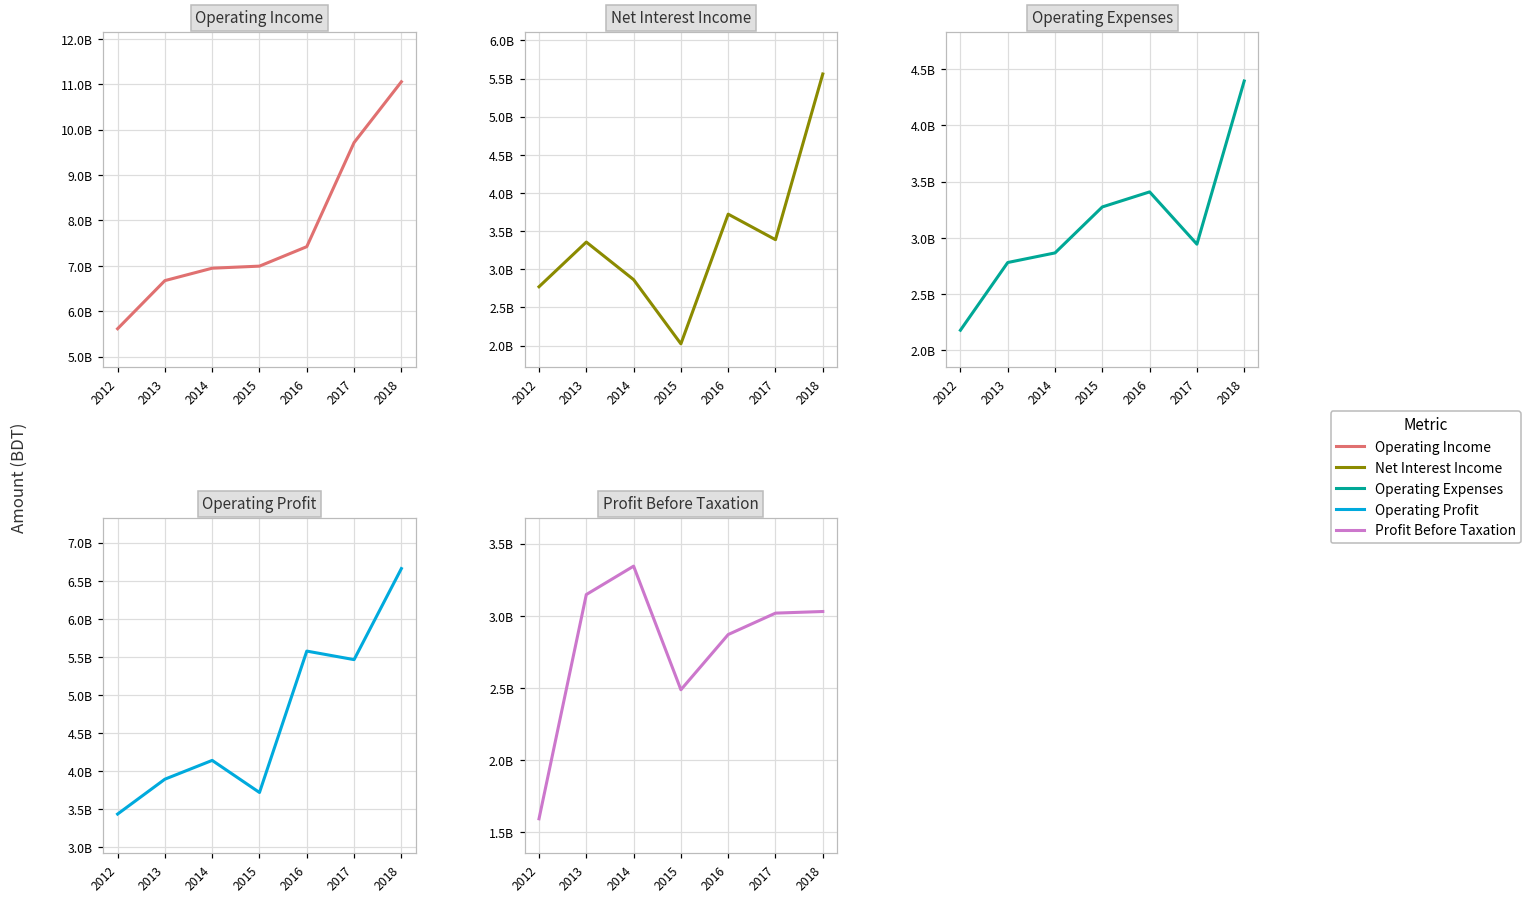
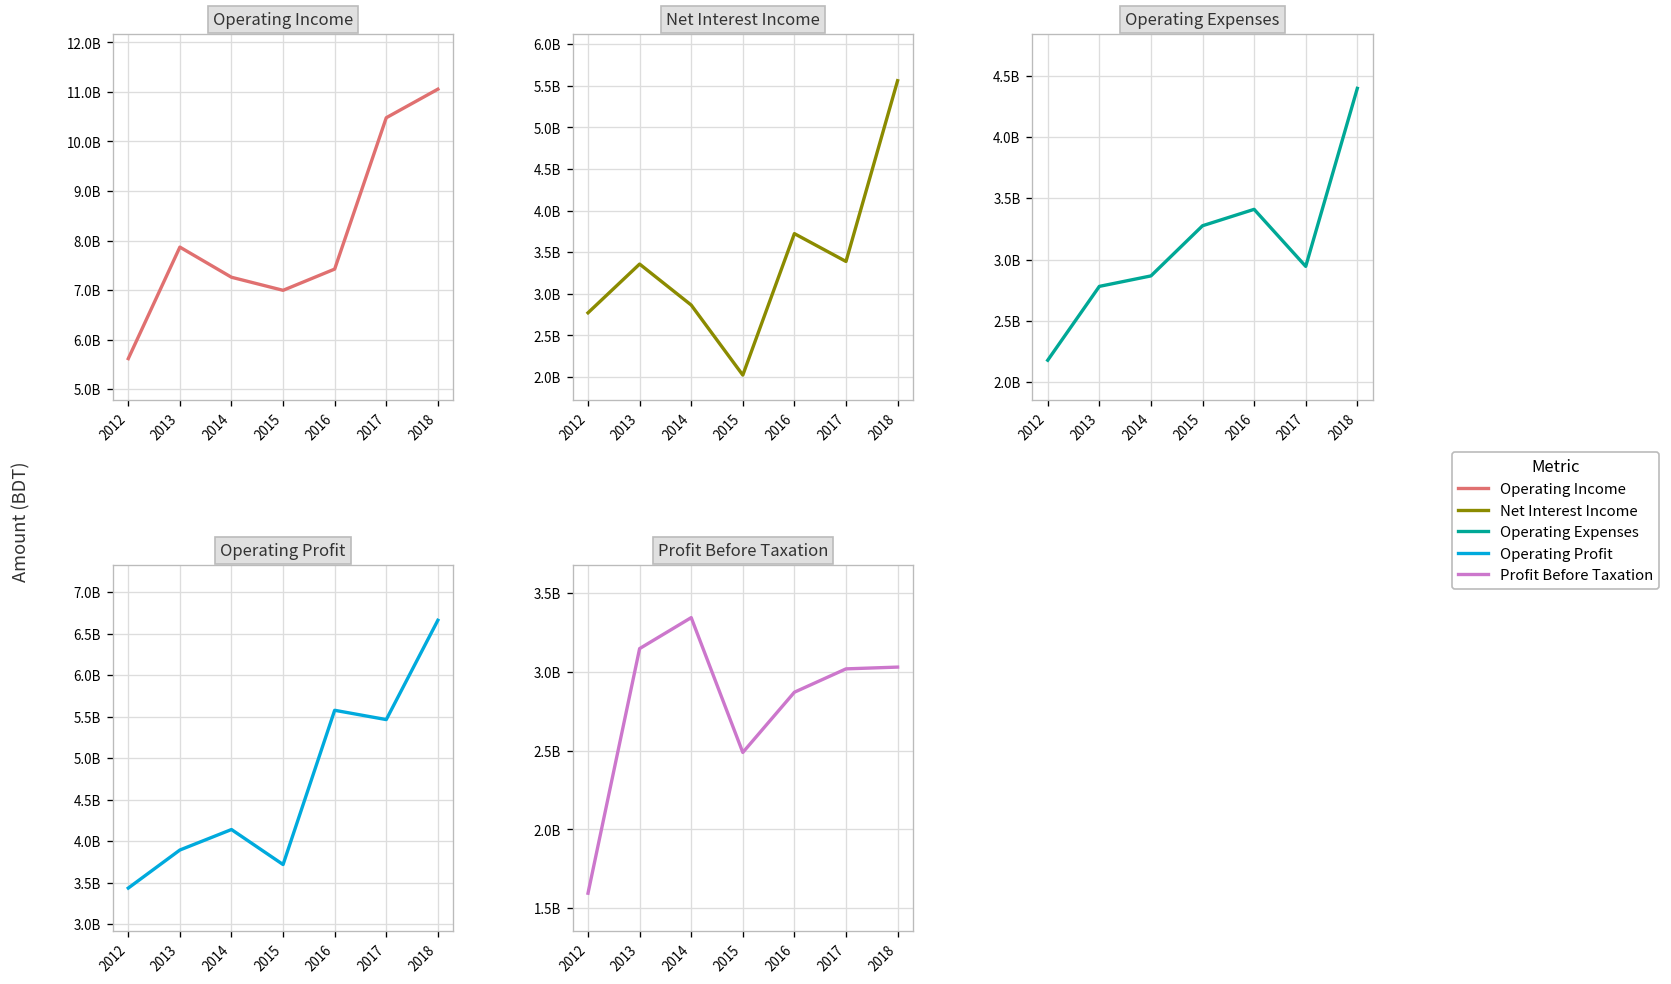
Operating Income, 2013: 6700000000 -> 7900000000
Operating Income, 2014: 6900000000 -> 7300000000
Operating Income, 2017: 9700000000 -> 10500000000
